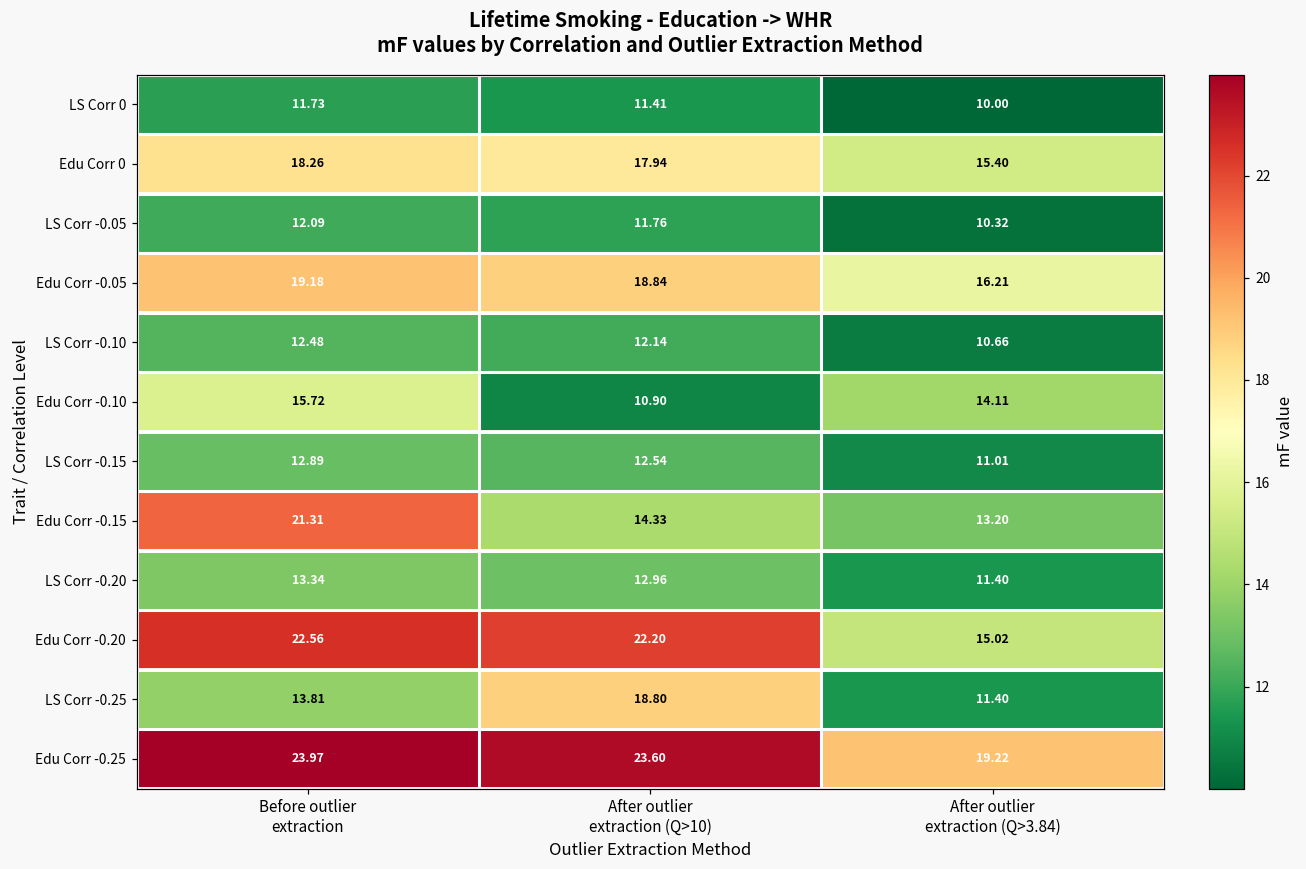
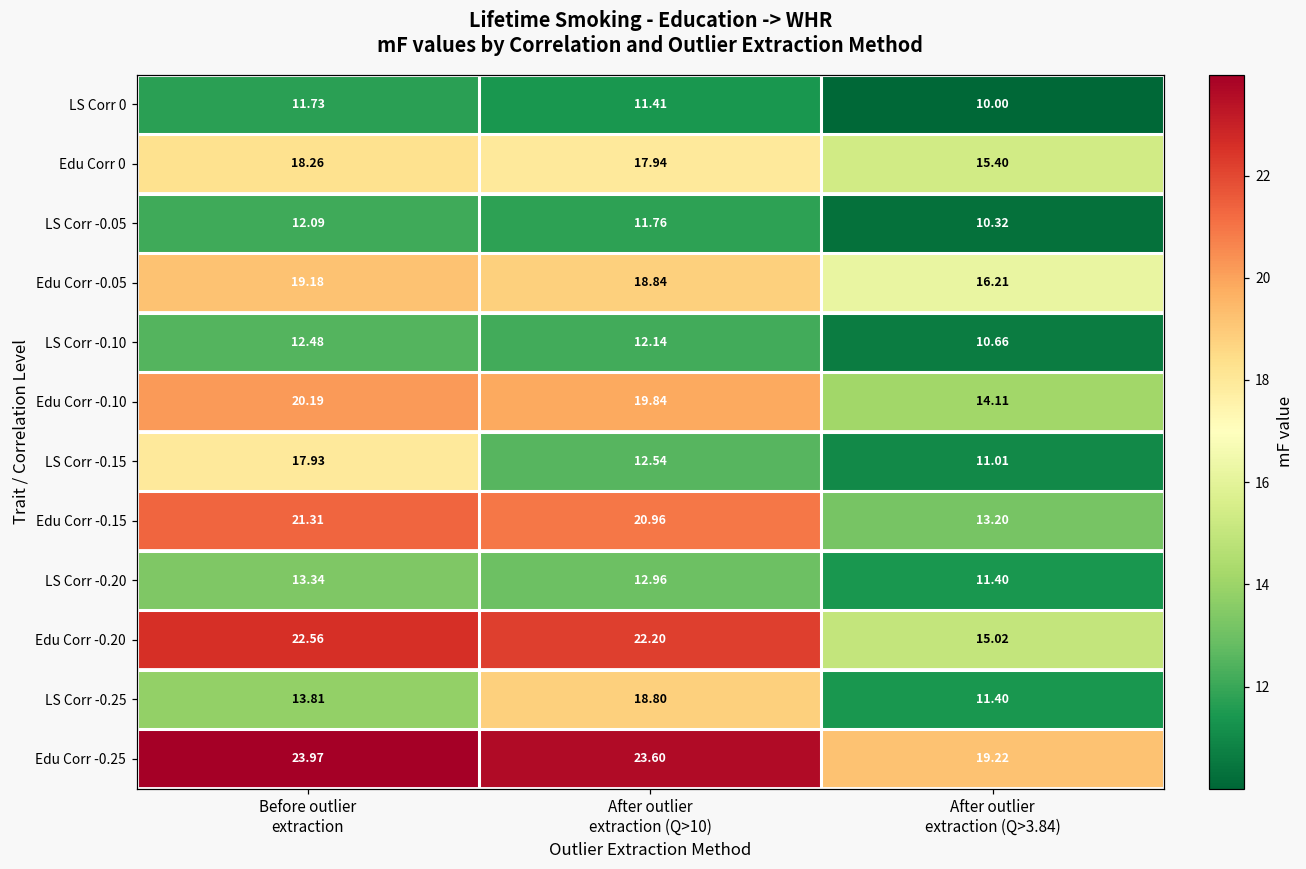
Edu Corr -0.10, Before outlier extraction: 15.72 -> 20.19
Edu Corr -0.10, After outlier extraction (Q>10): 10.90 -> 19.84
LS Corr -0.15, Before outlier extraction: 12.89 -> 17.93
Edu Corr -0.15, After outlier extraction (Q>10): 14.33 -> 20.96
